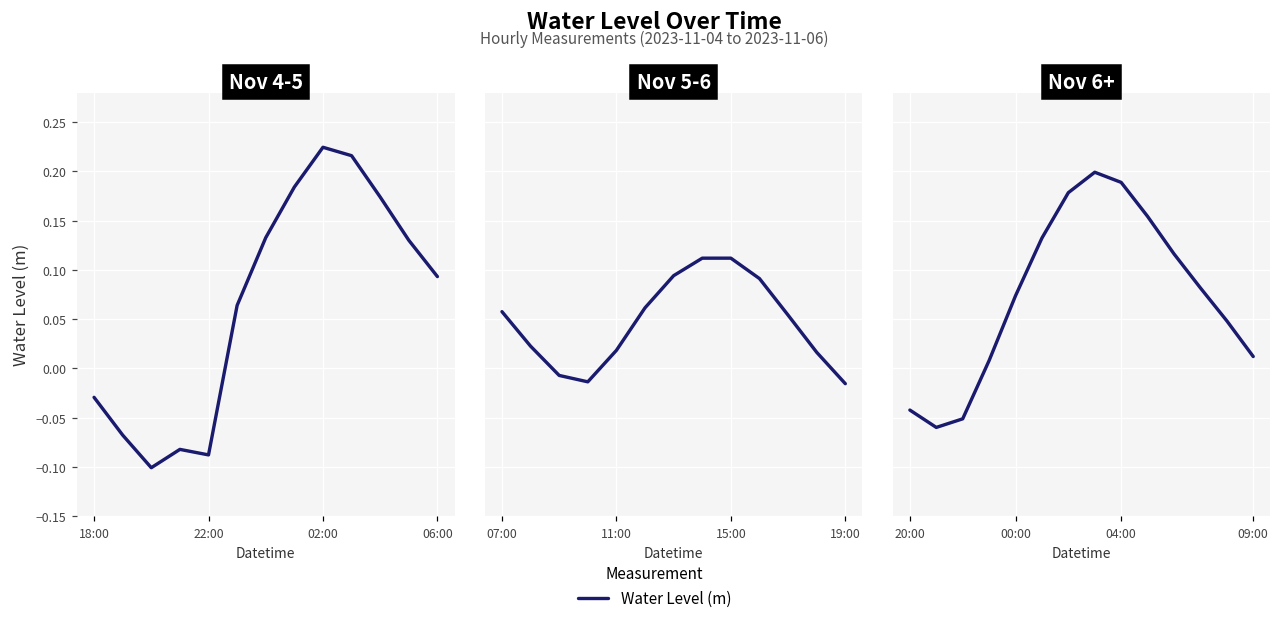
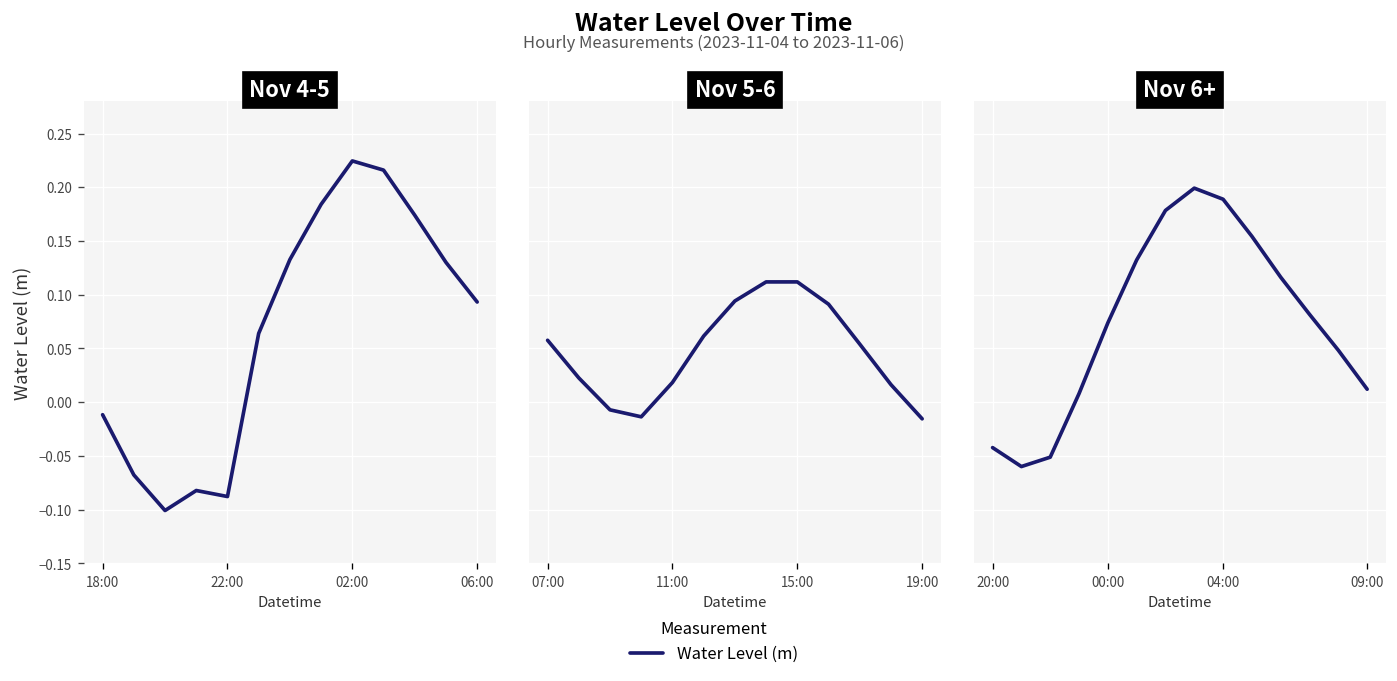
Nov 4-5, 18:00: -0.03 -> -0.01
